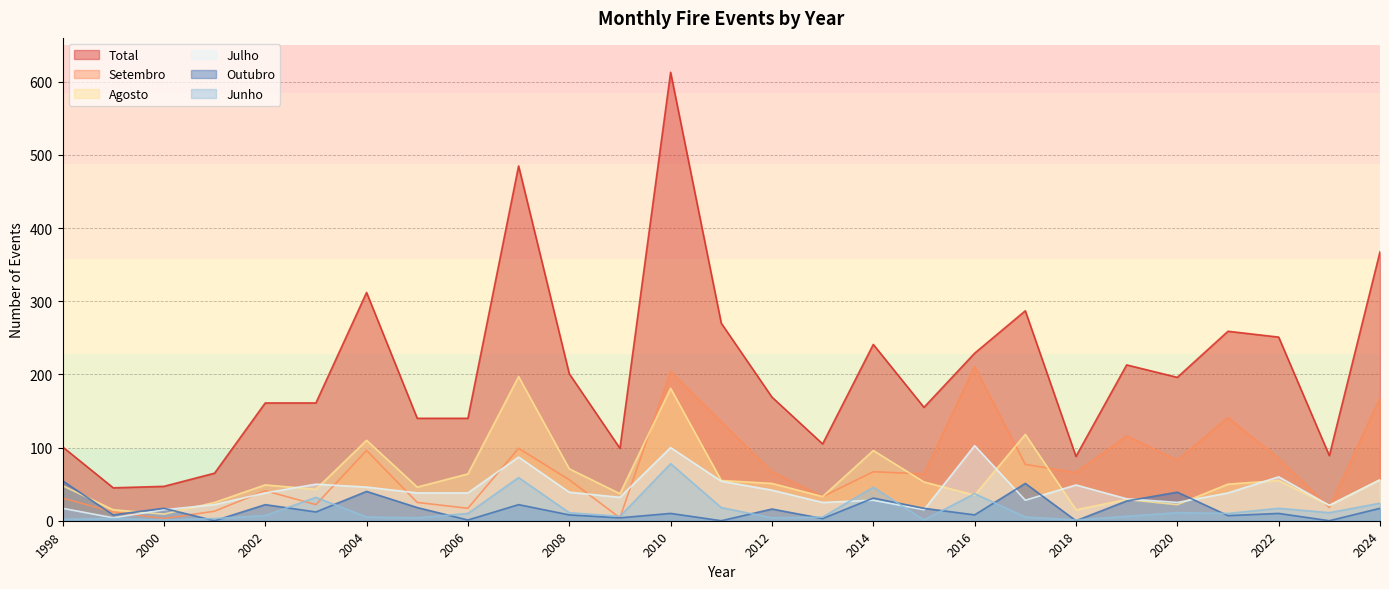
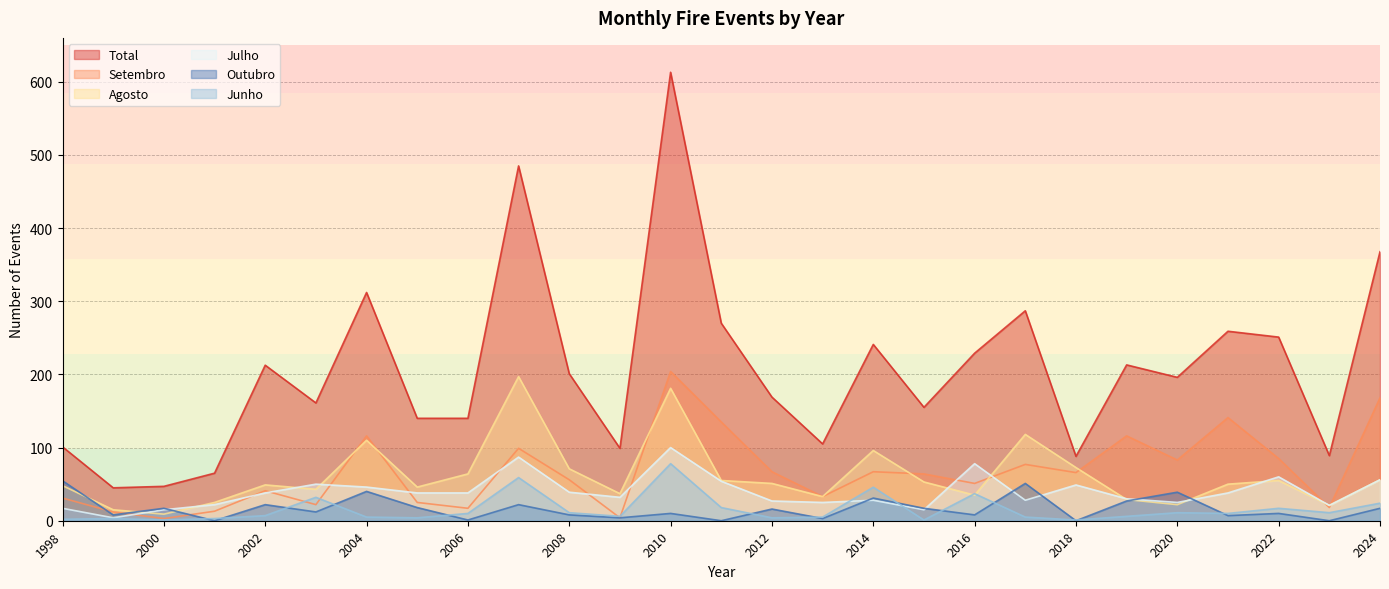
Total, 2002: 160 -> 210
Setembro, 2004: 100 -> 120
Julho, 2012: 40 -> 30
Setembro, 2016: 210 -> 50
Julho, 2016: 100 -> 80
Agosto, 2018: 20 -> 70
